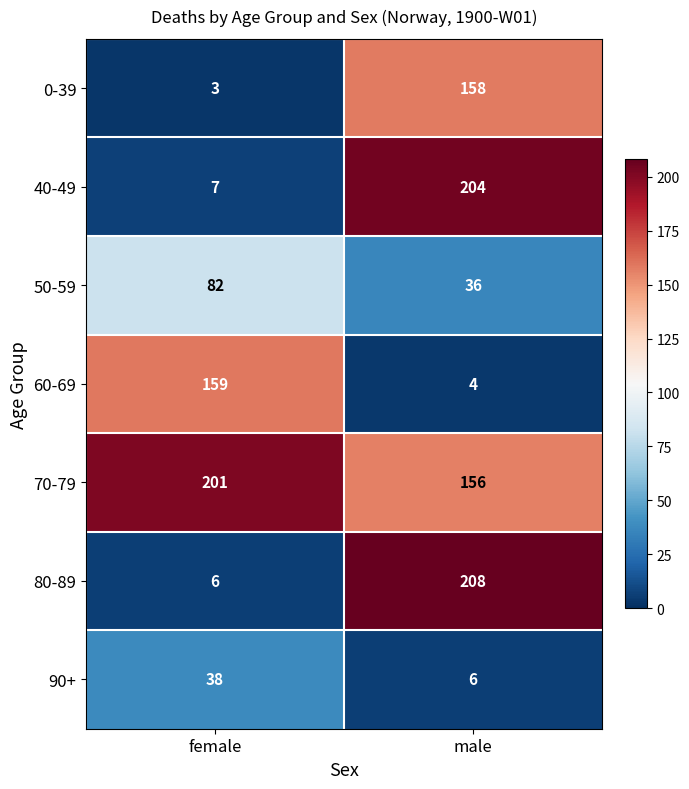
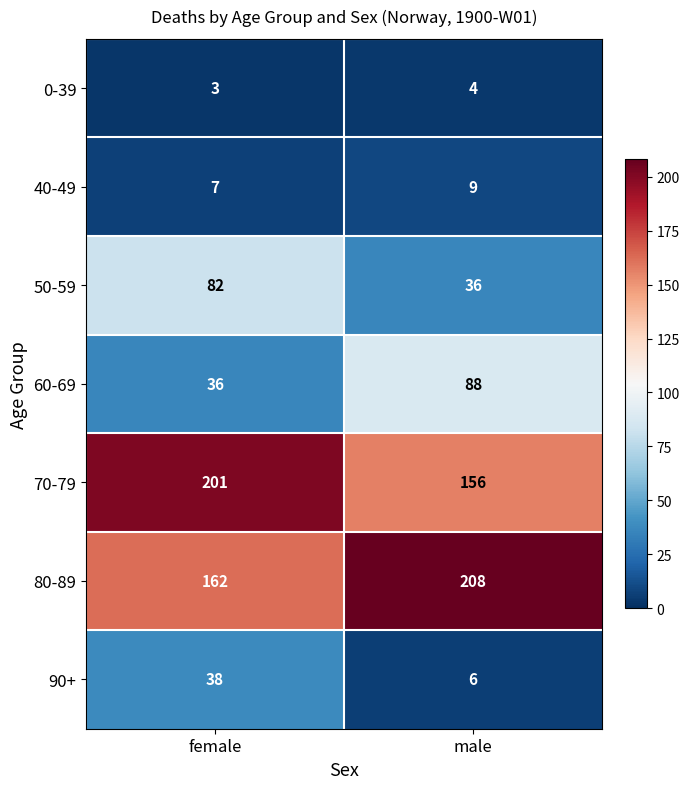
0-39, male: 158 -> 4
40-49, male: 204 -> 9
60-69, female: 159 -> 36
60-69, male: 4 -> 88
80-89, female: 6 -> 162
